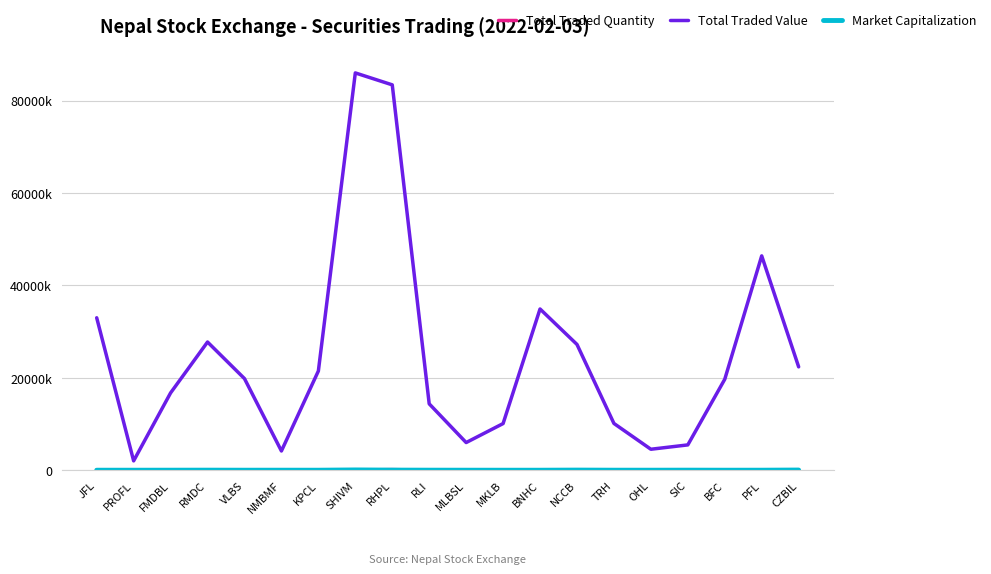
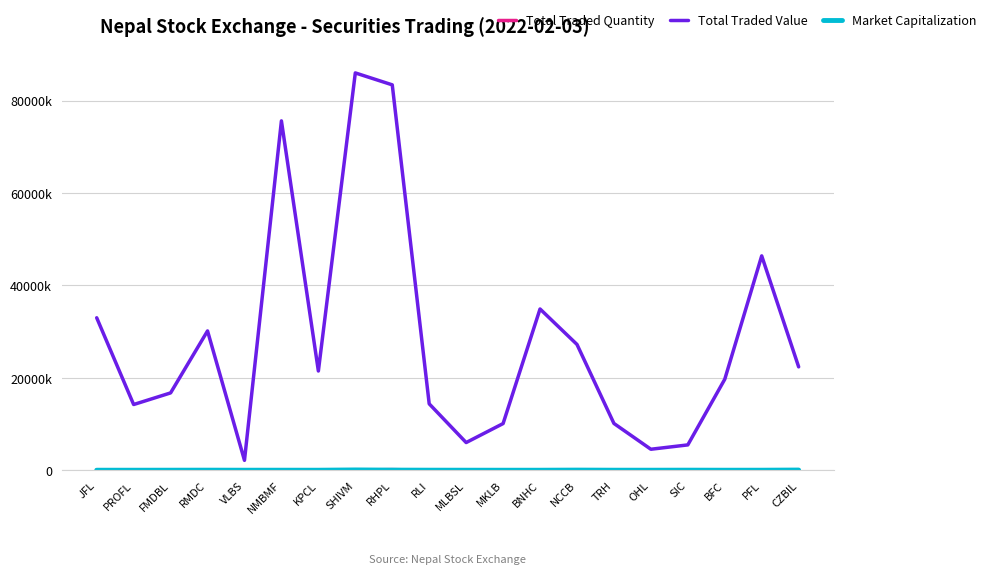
Total Traded Value, PROFL: 2000000 -> 14000000
Total Traded Value, RMDC: 28000000 -> 30000000
Total Traded Value, VLBS: 20000000 -> 2000000
Total Traded Value, NMBMF: 4000000 -> 76000000
